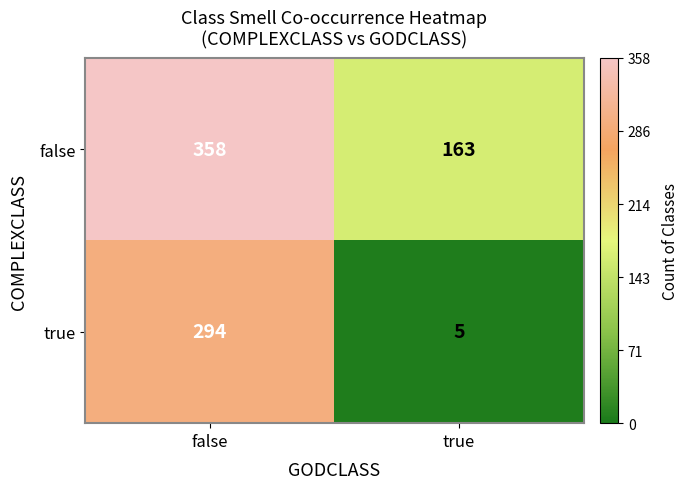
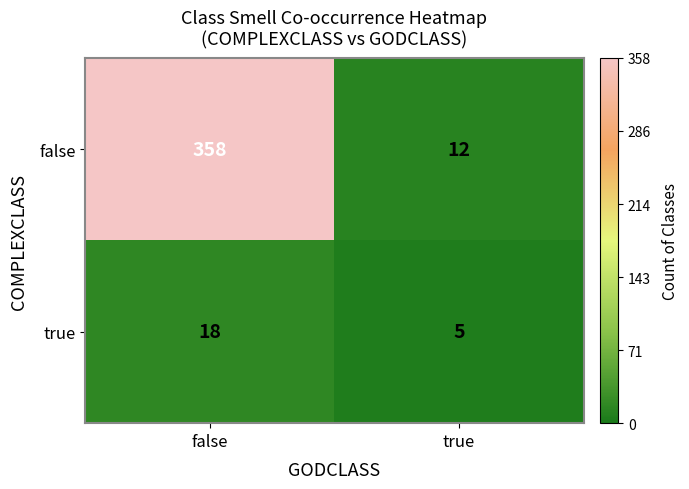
false, true: 163 -> 12
true, false: 294 -> 18
